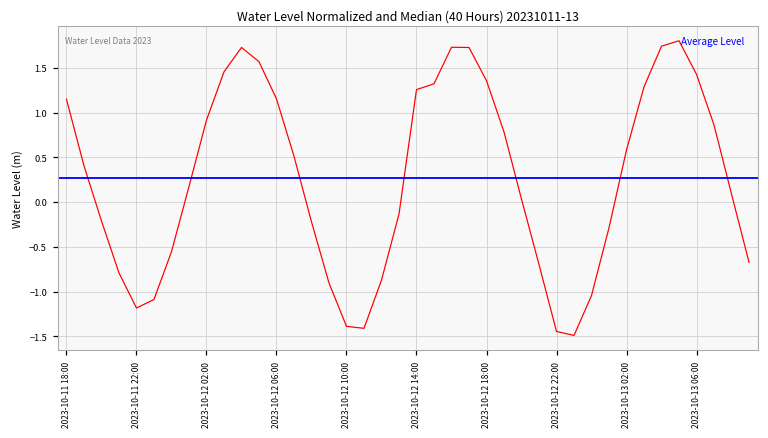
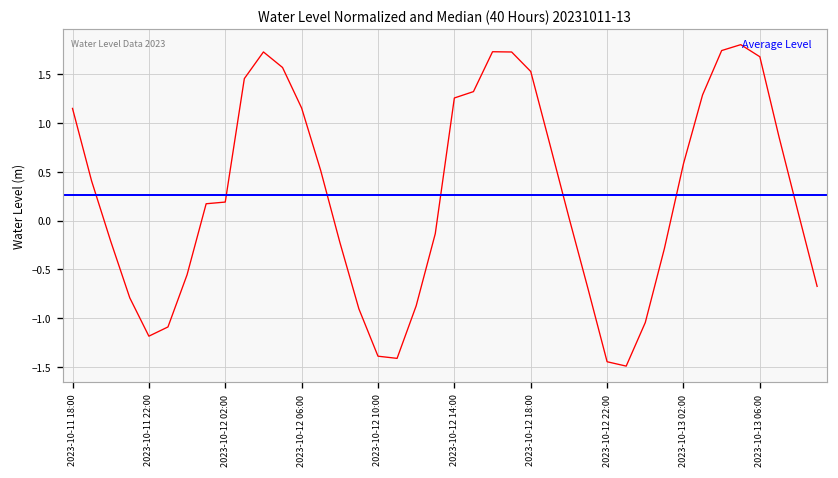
2023-10-12 02:00: 0.9 -> 0.2
2023-10-12 18:00: 1.4 -> 1.5
2023-10-13 06:00: 1.4 -> 1.7
